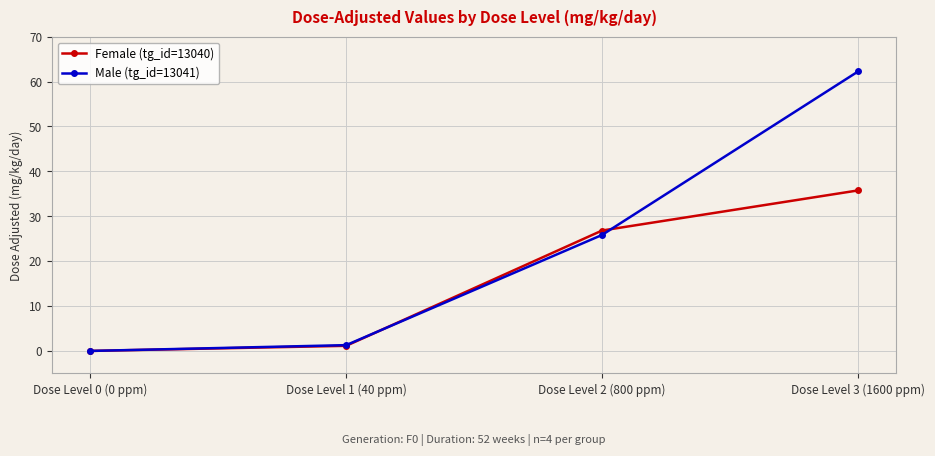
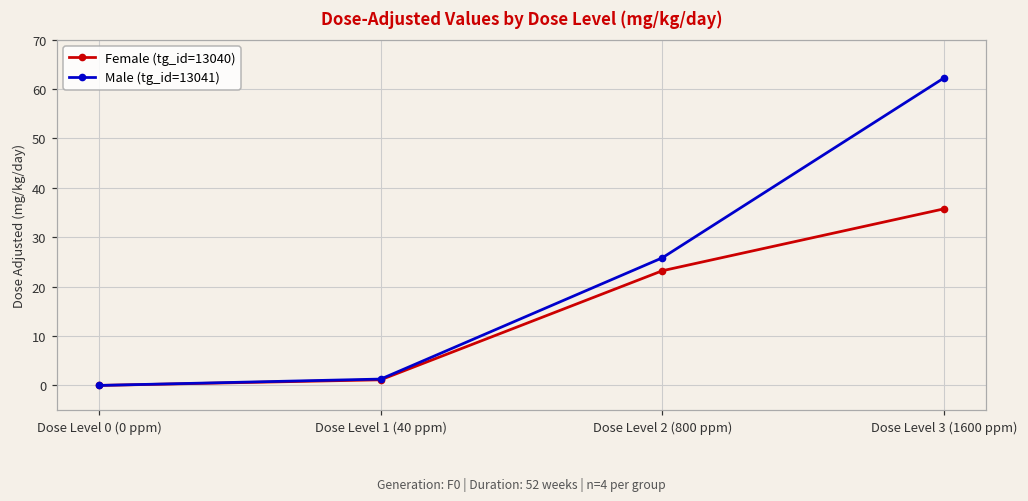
Female (tg_id=13040), Dose Level 2 (800 ppm): 27 -> 23
